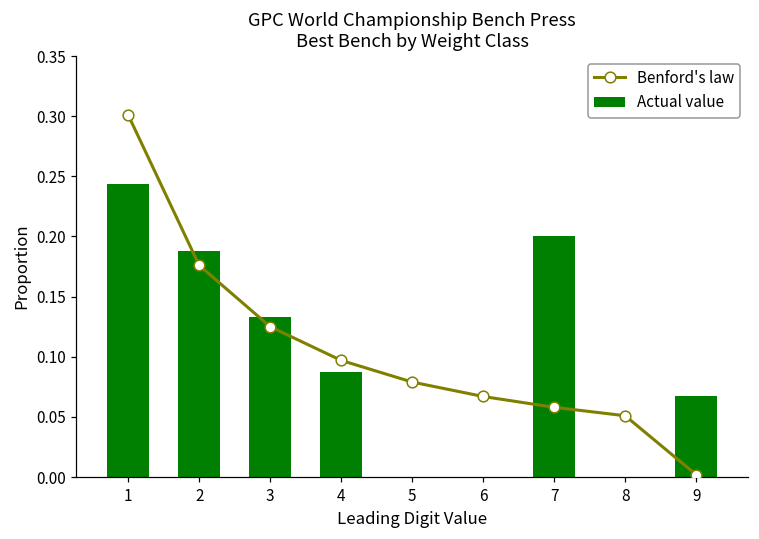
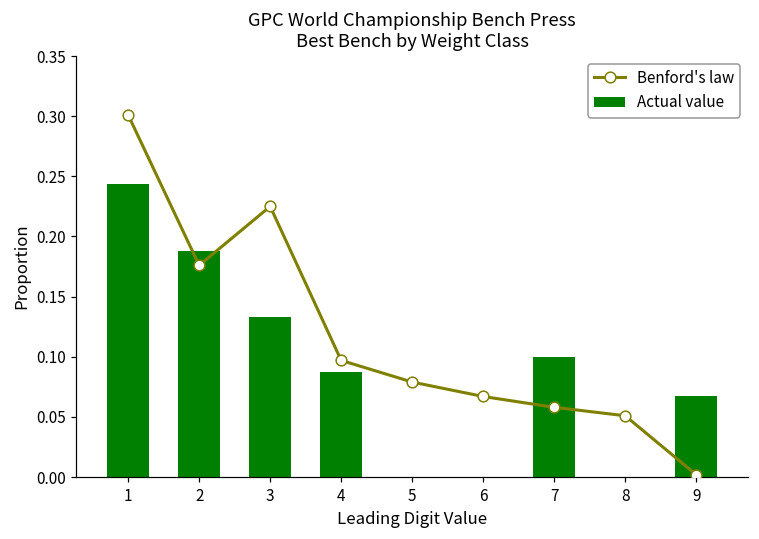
Benford's law, 3: 0.125 -> 0.225
Actual value, 7: 0.2 -> 0.1
